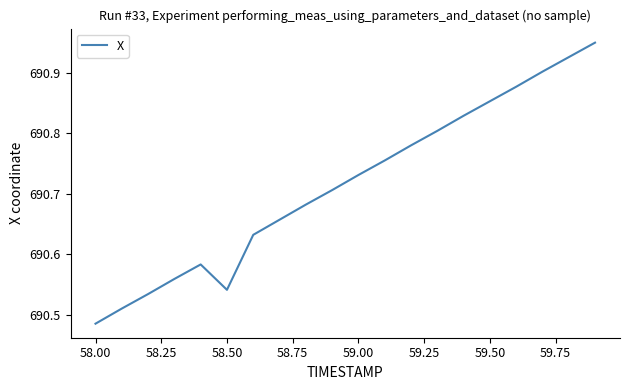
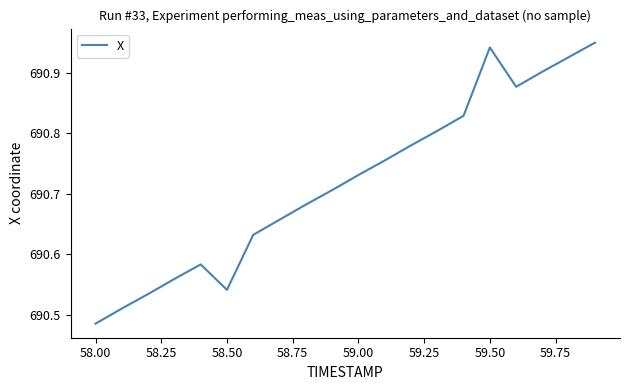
59.50: 690.85 -> 690.94
